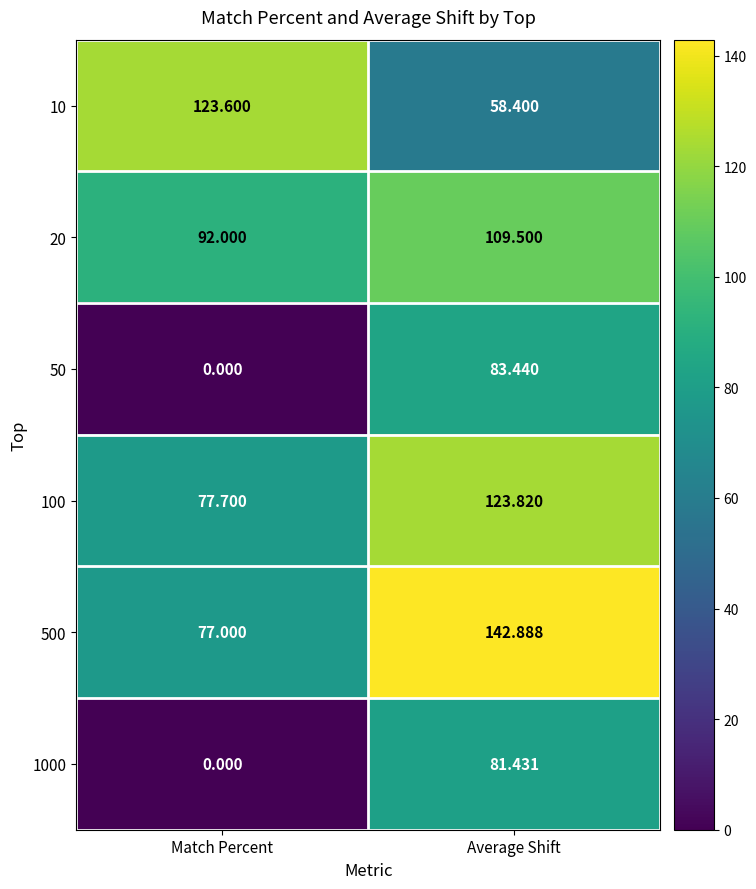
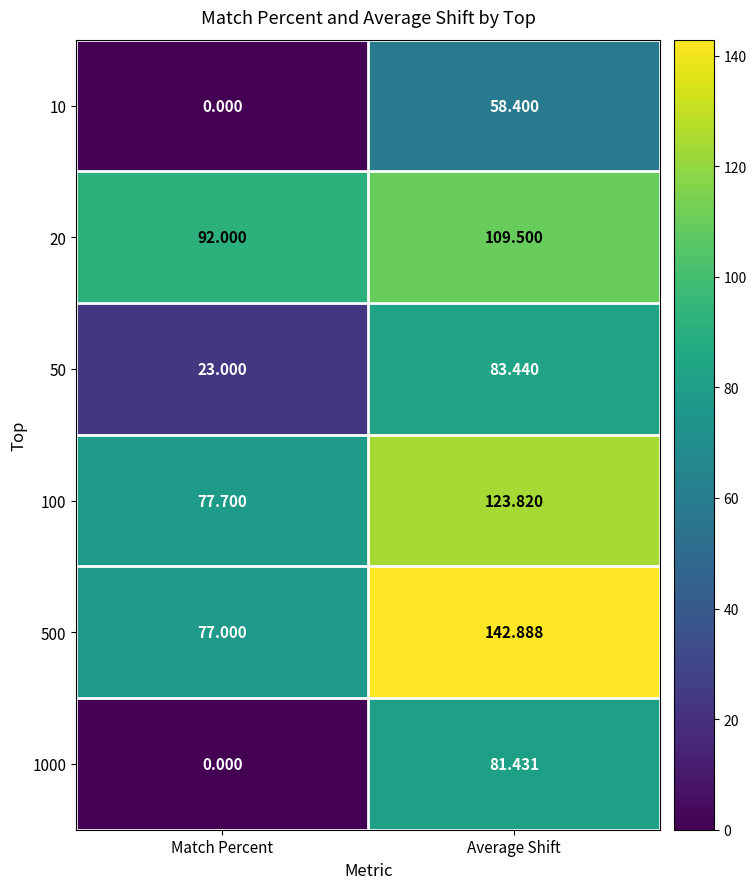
10, Match Percent: 123.600 -> 0.000
50, Match Percent: 0.000 -> 23.000
